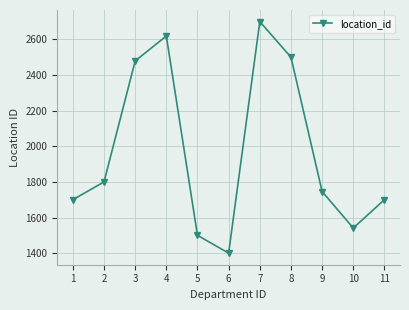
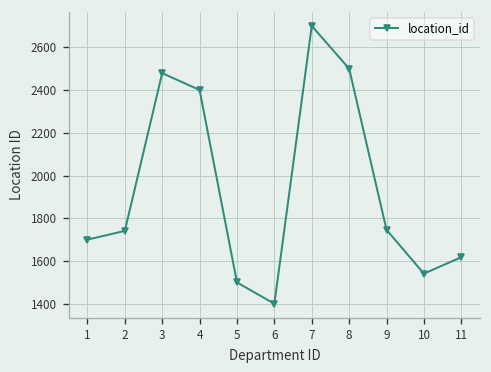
2: 1800 -> 1740
4: 2620 -> 2400
11: 1700 -> 1620
